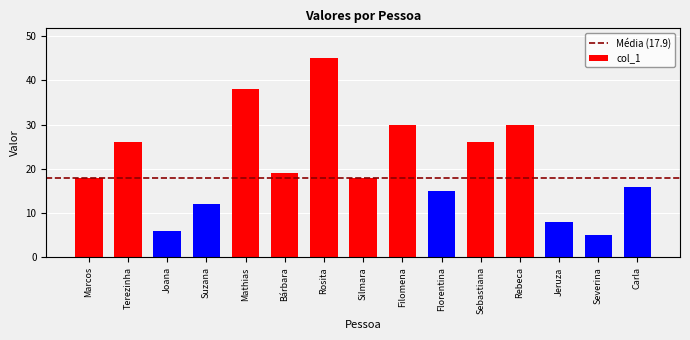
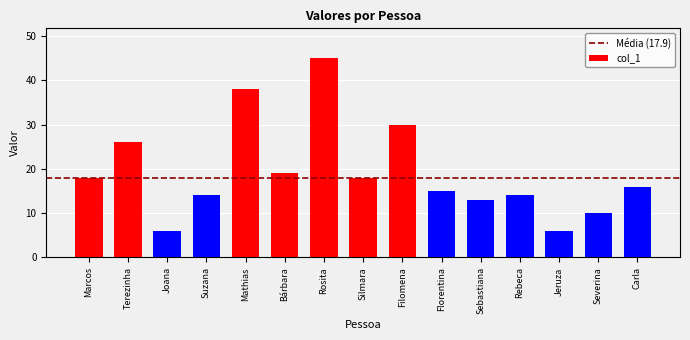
Suzana: 12 -> 14
Sebastiana: 26 -> 13
Rebeca: 30 -> 14
Jeruza: 8 -> 6
Severina: 5 -> 10
